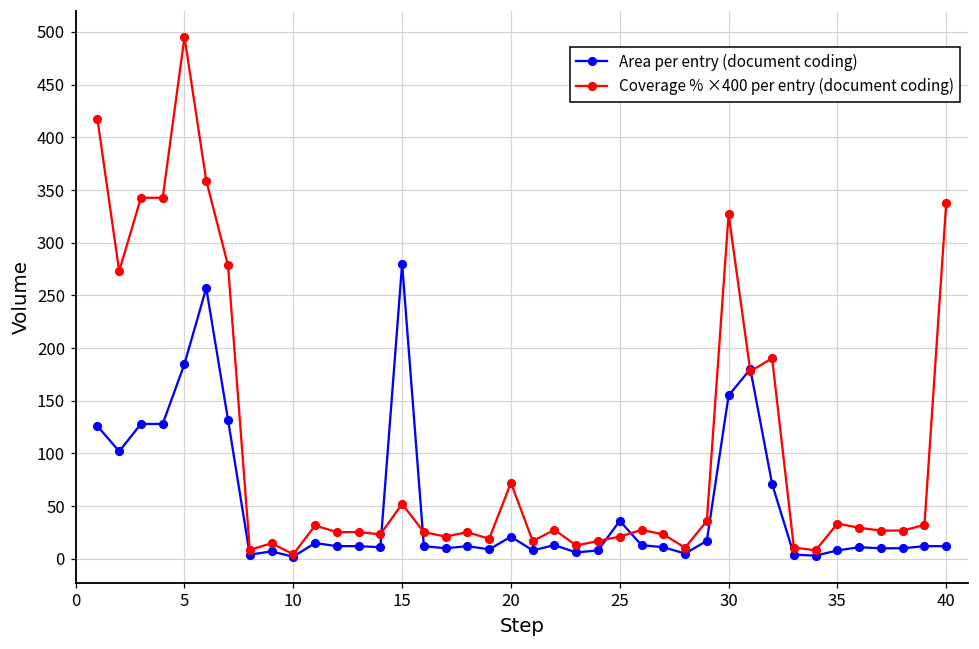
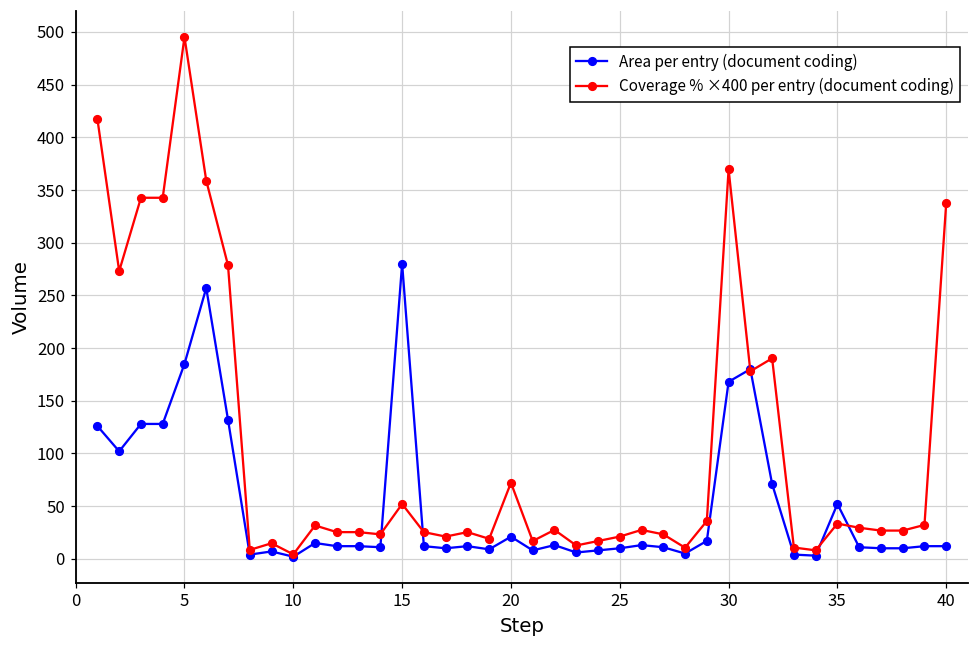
Area per entry (document coding), 25: 40 -> 10
Area per entry (document coding), 30: 160 -> 170
Coverage % ×400 per entry (document coding), 30: 330 -> 370
Area per entry (document coding), 35: 10 -> 50
